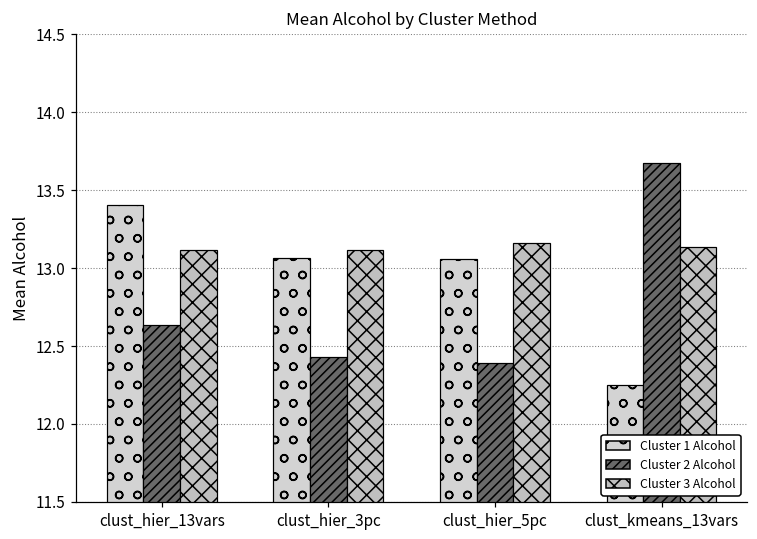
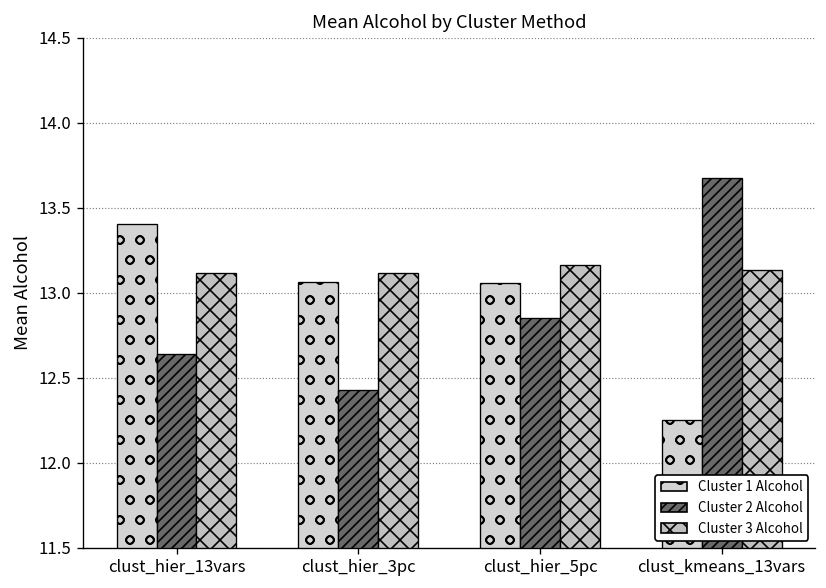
Cluster 2 Alcohol, clust_hier_5pc: 12.39 -> 12.85
